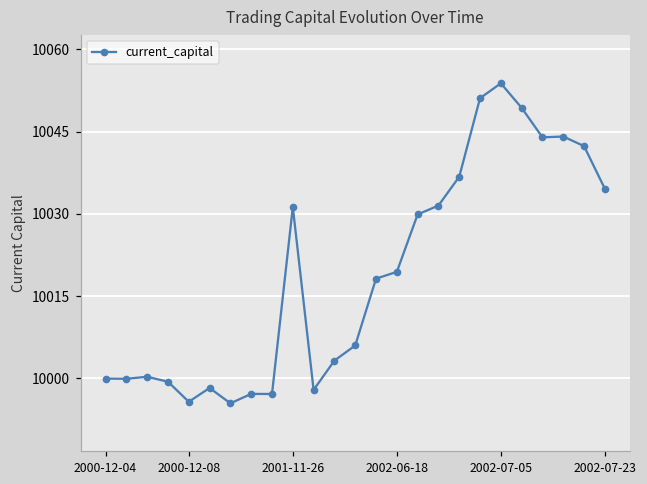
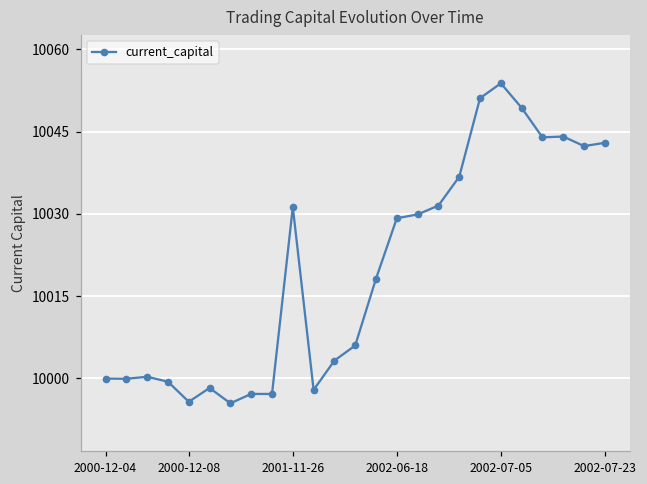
2002-06-18: 10019 -> 10029
2002-07-23: 10035 -> 10043
